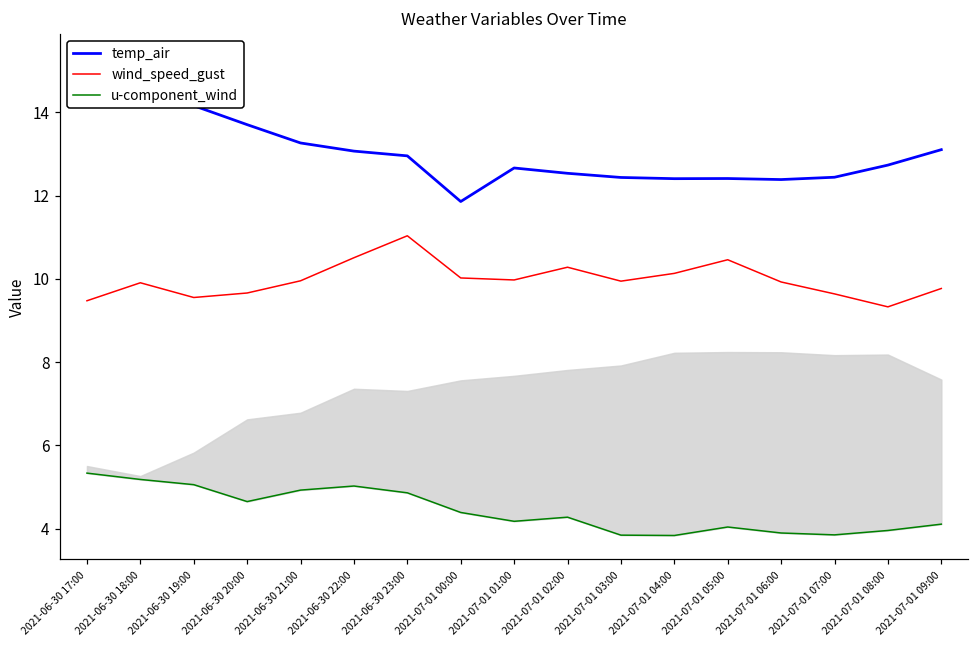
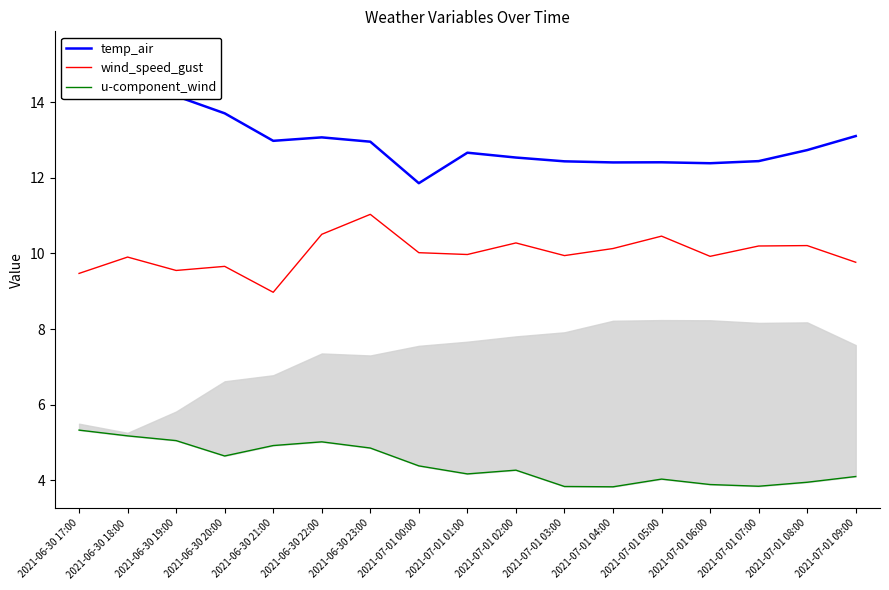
temp_air, 2021-06-30 21:00: 13.3 -> 13.0
wind_speed_gust, 2021-06-30 21:00: 10.0 -> 9.0
wind_speed_gust, 2021-07-01 07:00: 9.6 -> 10.2
wind_speed_gust, 2021-07-01 08:00: 9.3 -> 10.2
